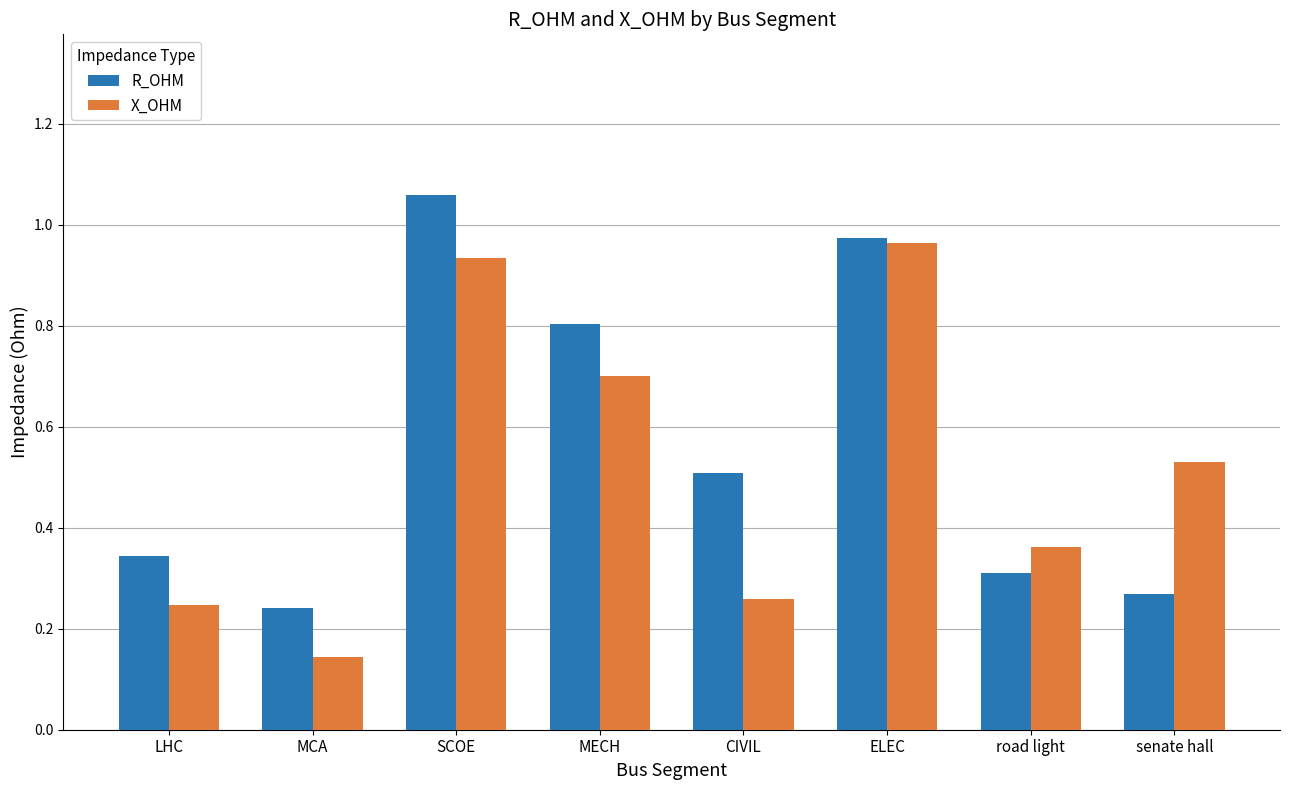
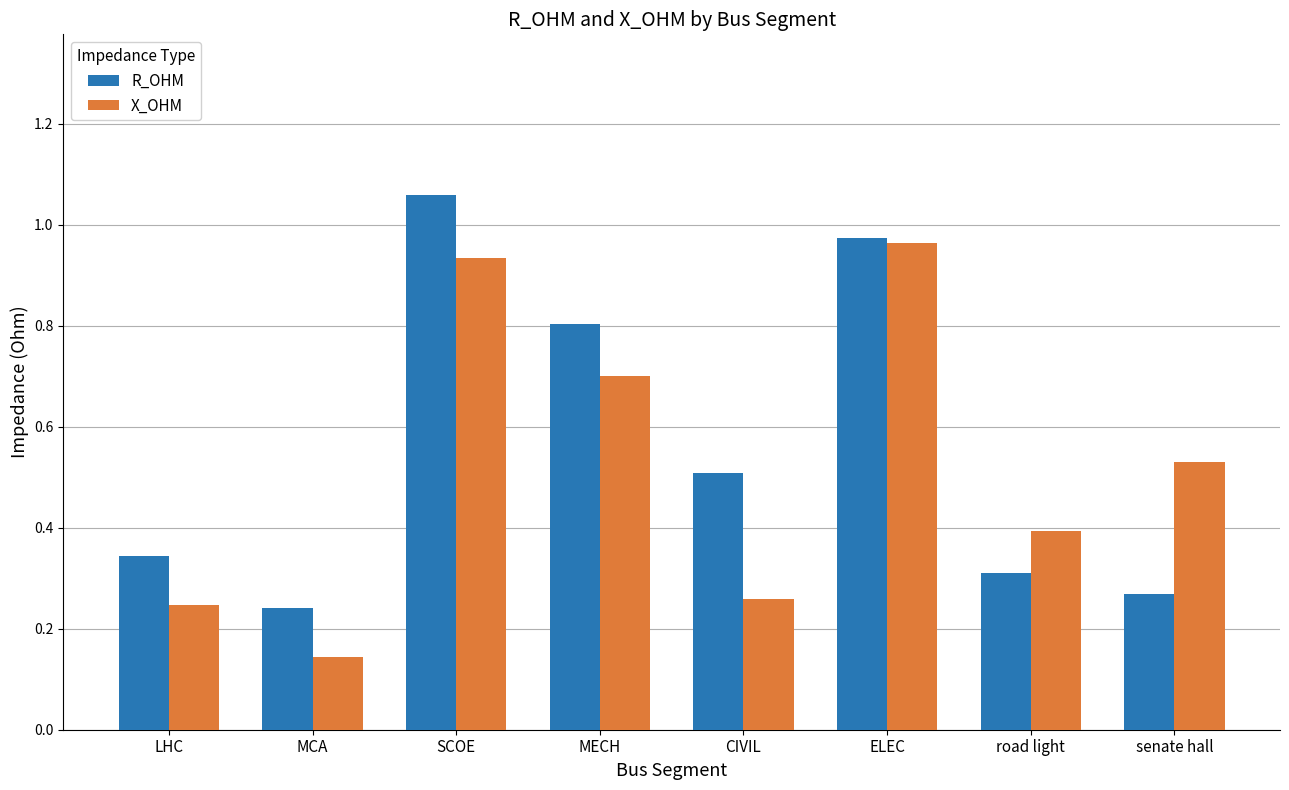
X_OHM, road light: 0.36 -> 0.39
